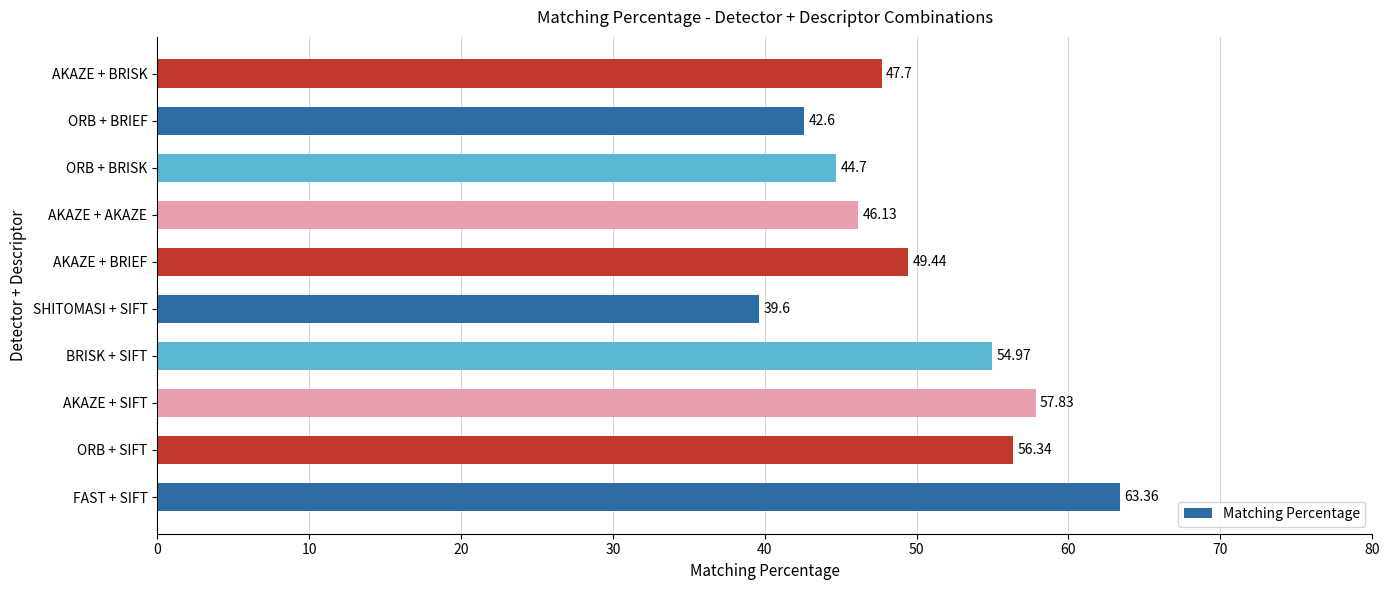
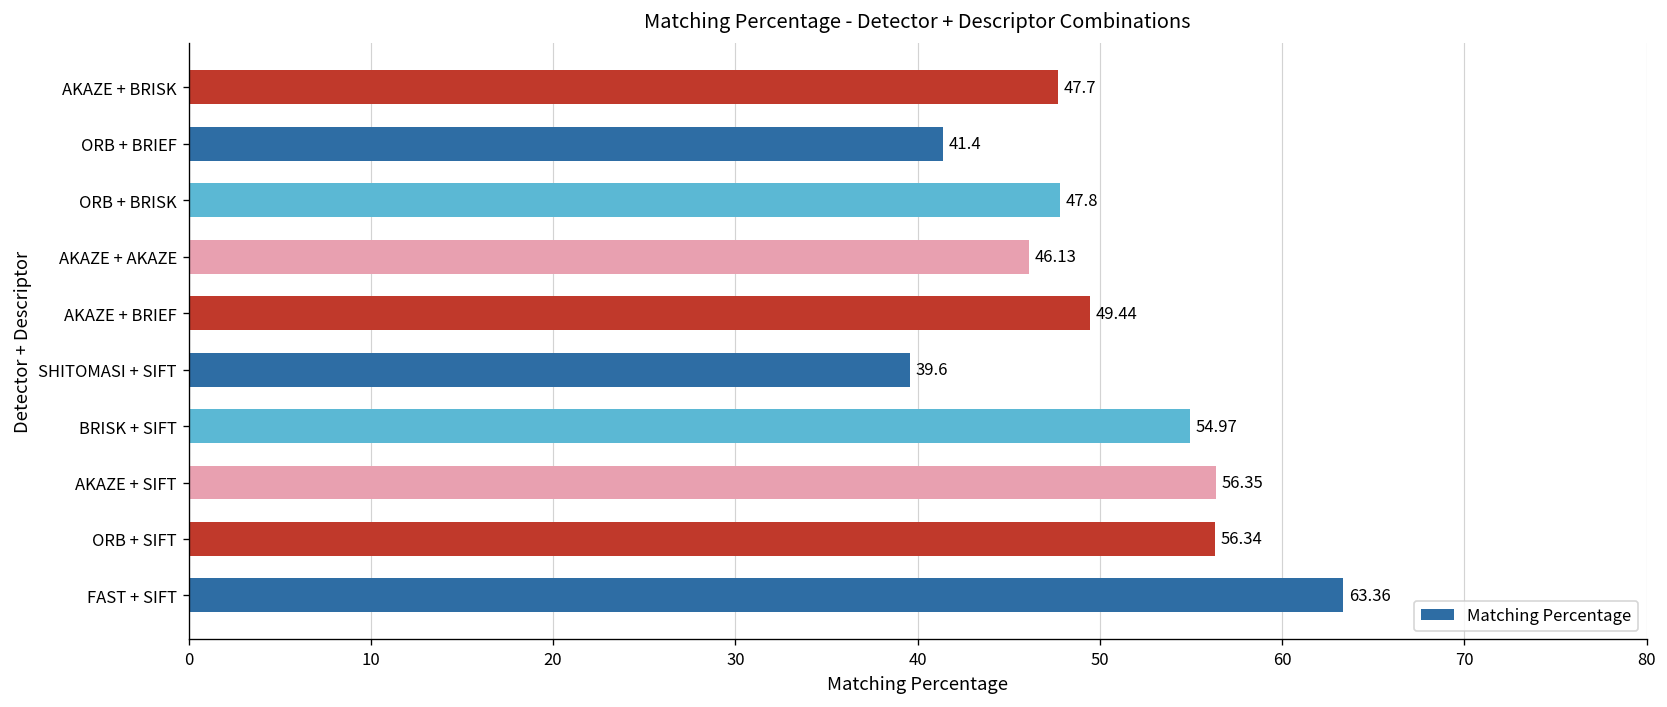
ORB + BRIEF: 42.6 -> 41.4
ORB + BRISK: 44.7 -> 47.8
AKAZE + SIFT: 57.83 -> 56.35
